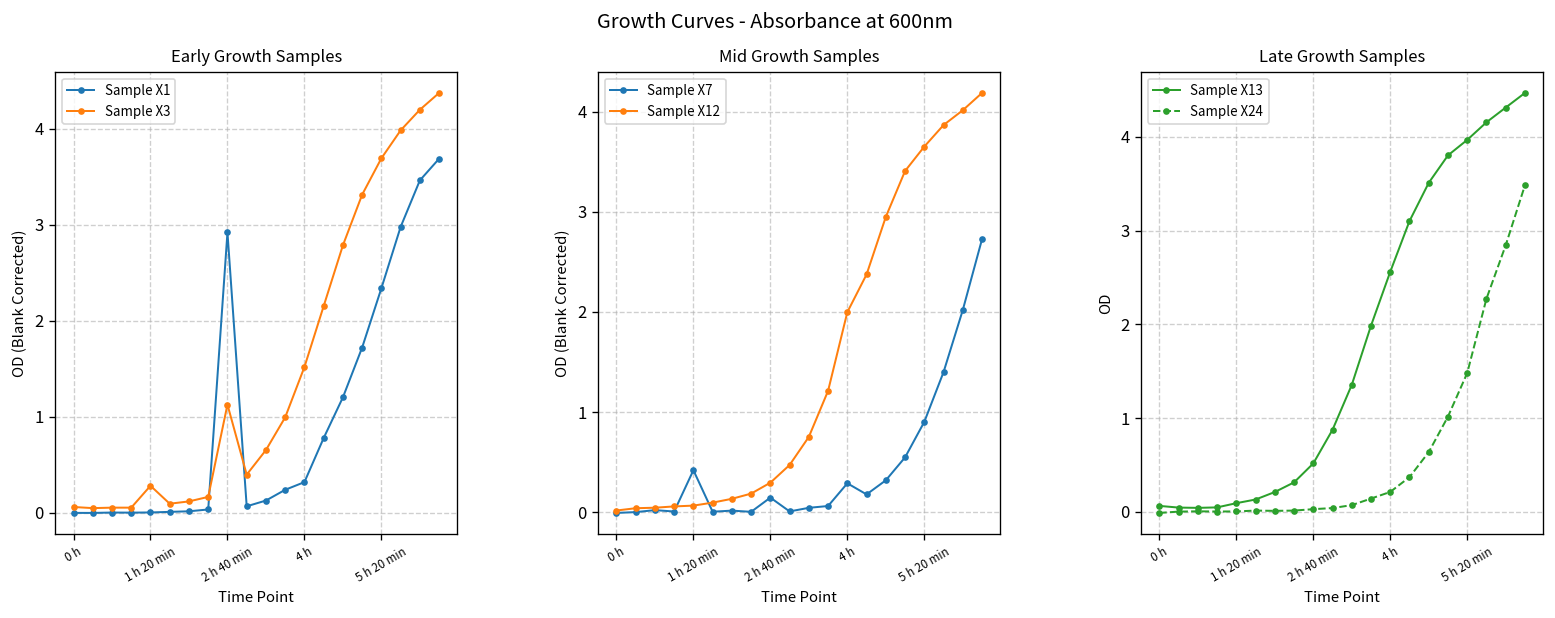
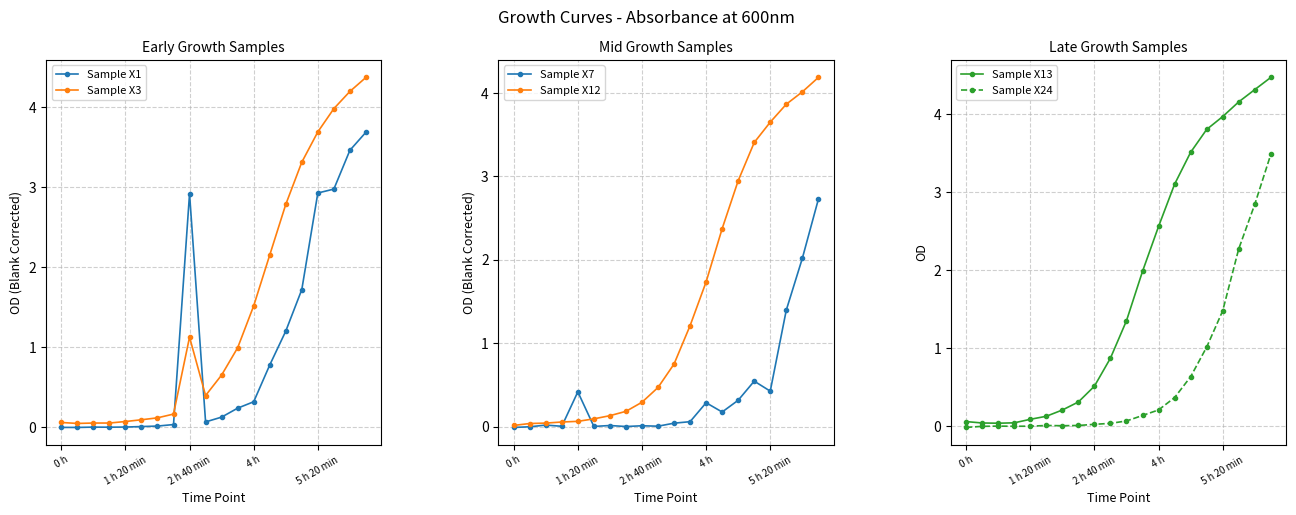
Early Growth Samples, Sample X3, 1 h 20 min: 0.3 -> 0.1
Early Growth Samples, Sample X1, 5 h 20 min: 2.3 -> 2.9
Mid Growth Samples, Sample X7, 2 h 40 min: 0.1 -> 0.0
Mid Growth Samples, Sample X12, 4 h: 2.0 -> 1.7
Mid Growth Samples, Sample X7, 5 h 20 min: 0.9 -> 0.4
